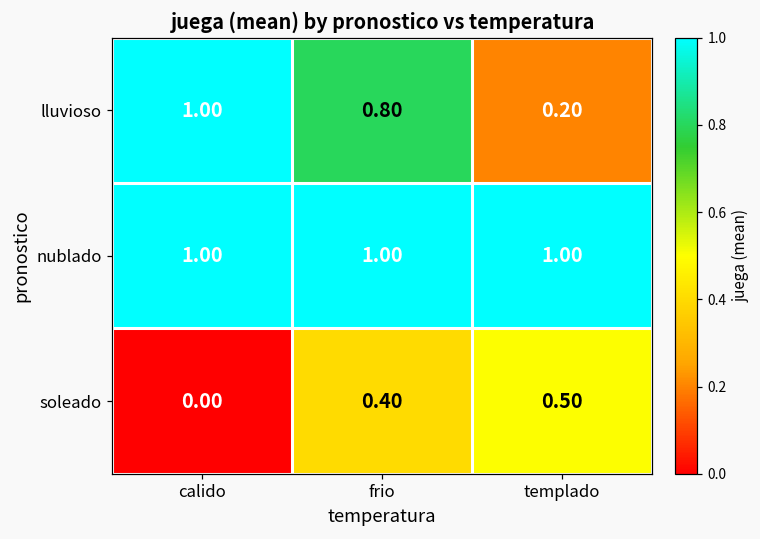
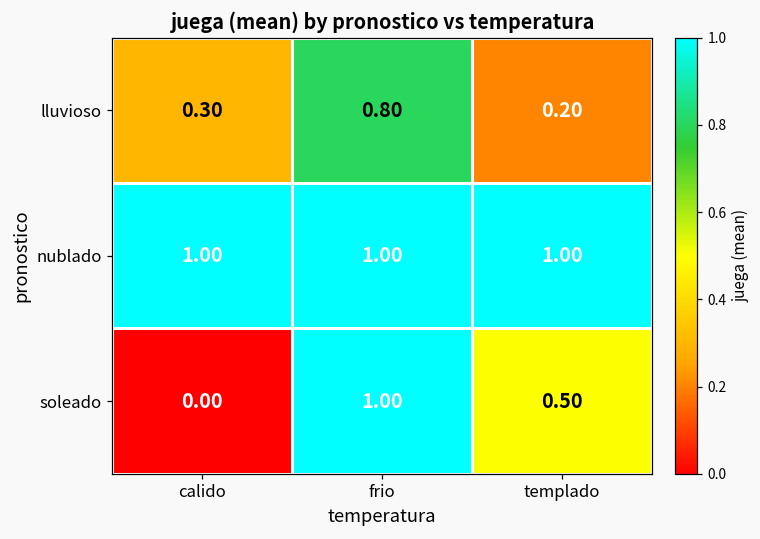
lluvioso, calido: 1.00 -> 0.30
soleado, frio: 0.40 -> 1.00
